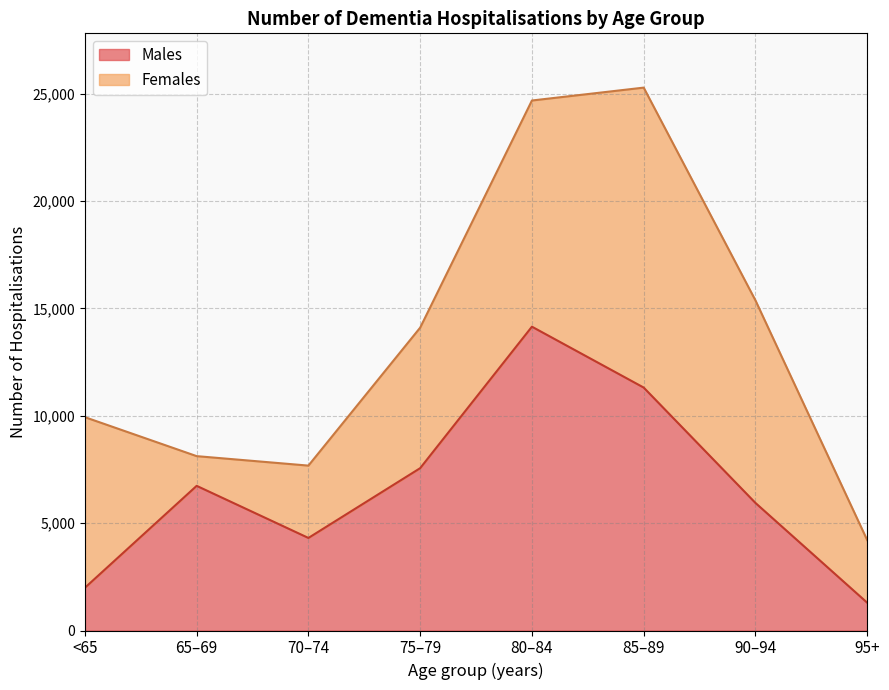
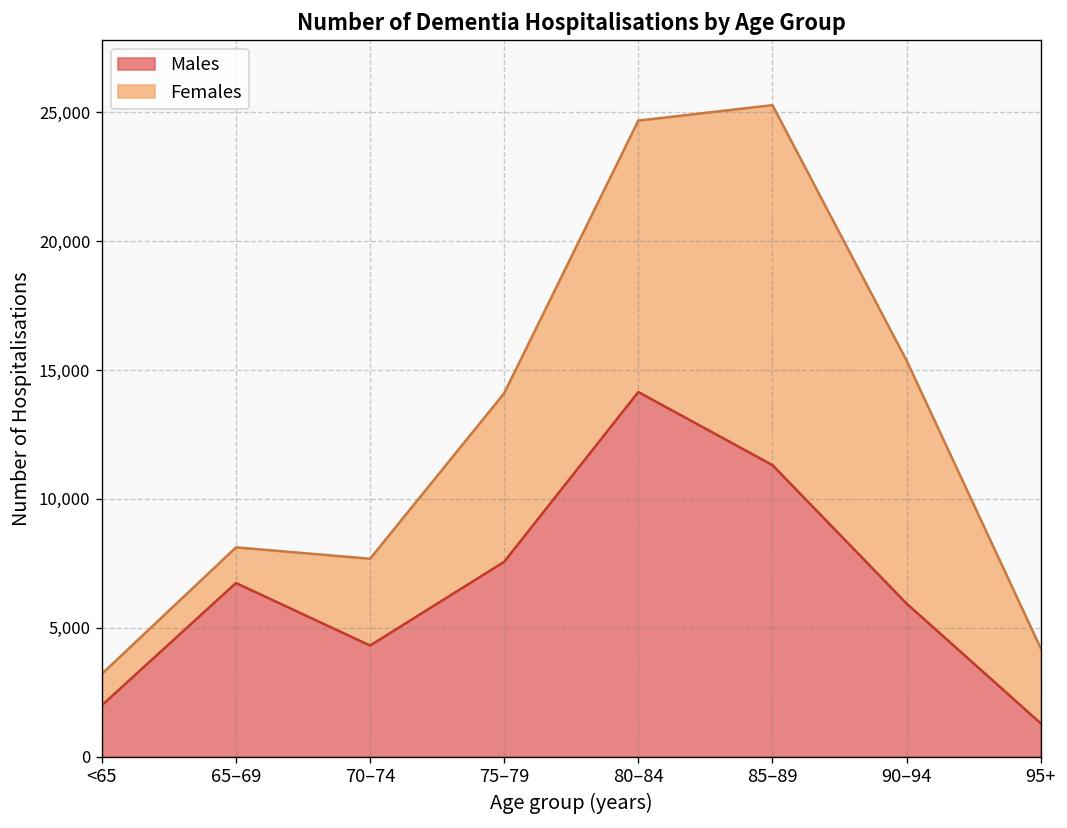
Females, <65: 7,900 -> 1,200
